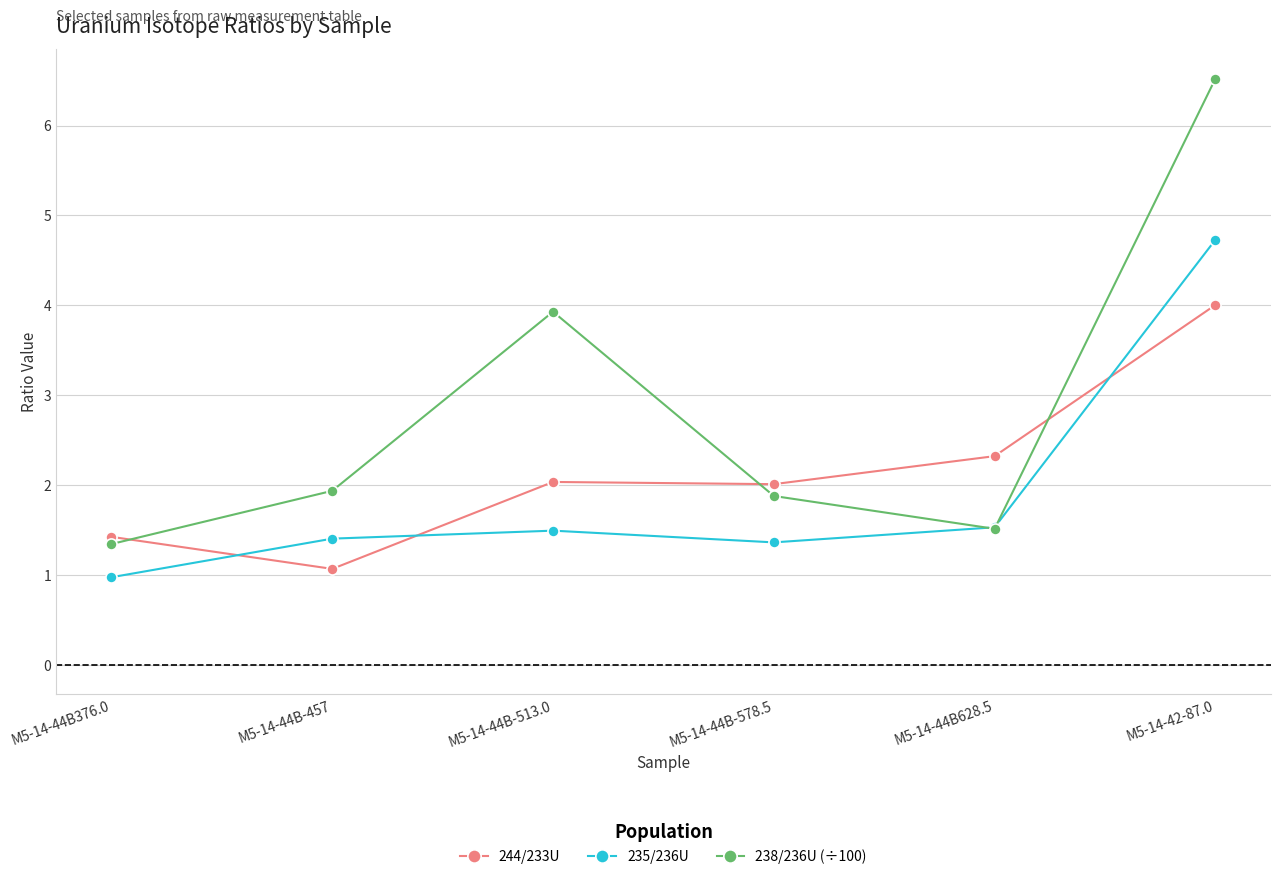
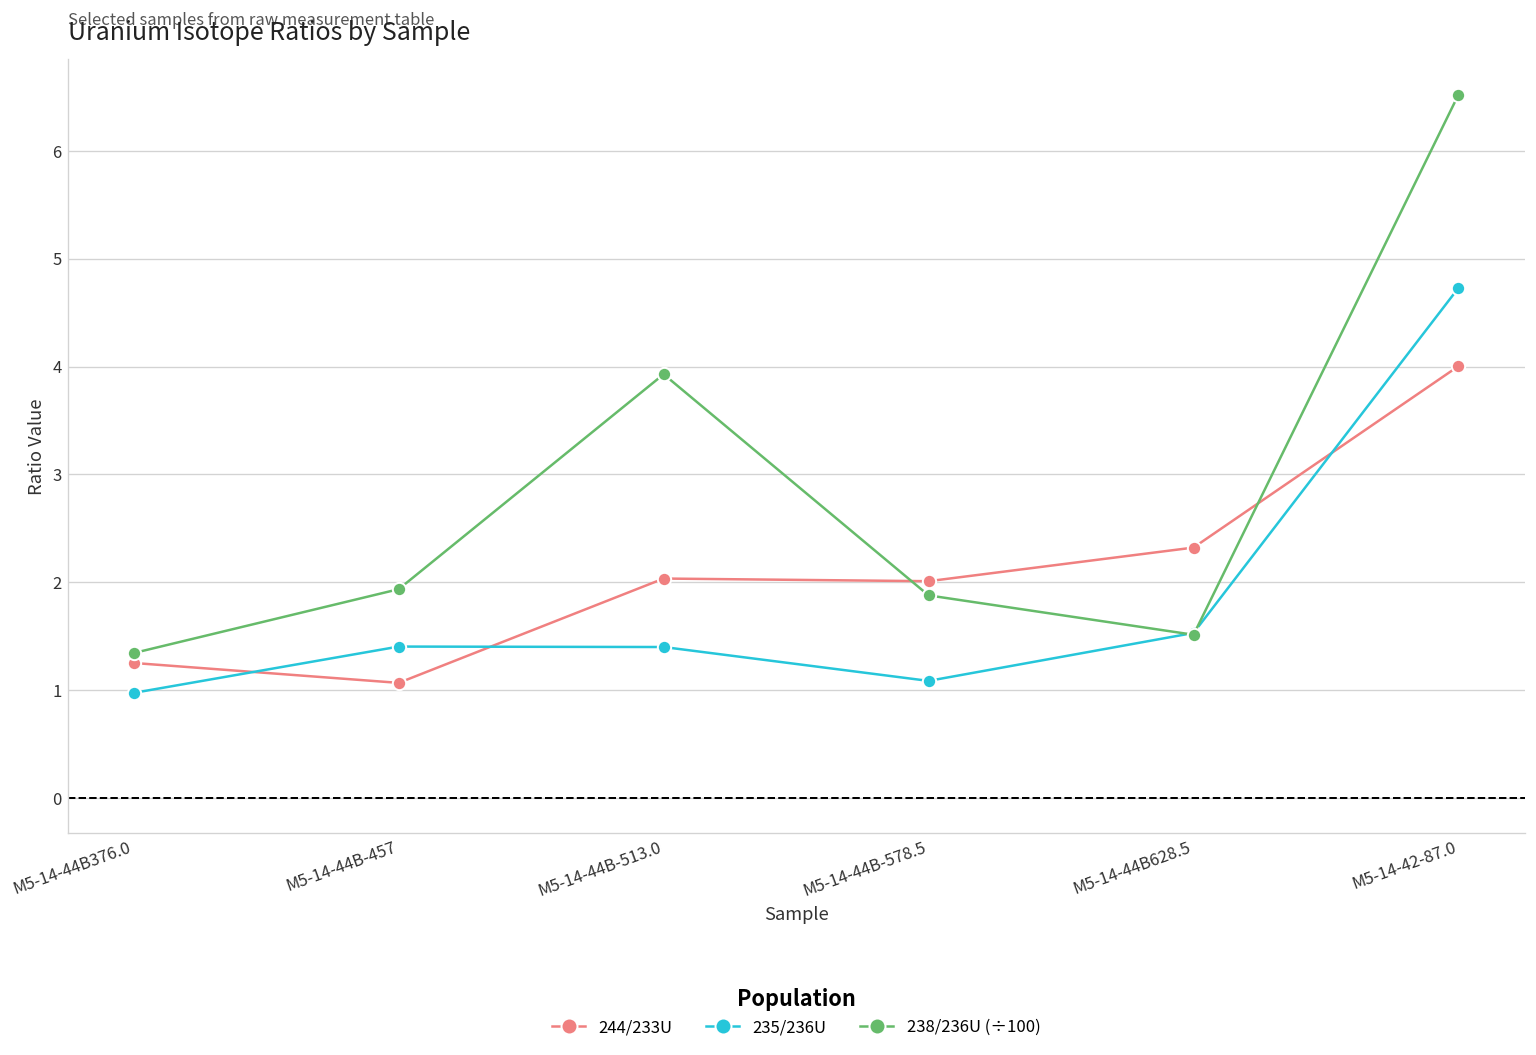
244/233U, M5-14-44B376.0: 1.4 -> 1.3
235/236U, M5-14-44B-513.0: 1.5 -> 1.4
235/236U, M5-14-44B-578.5: 1.4 -> 1.1
